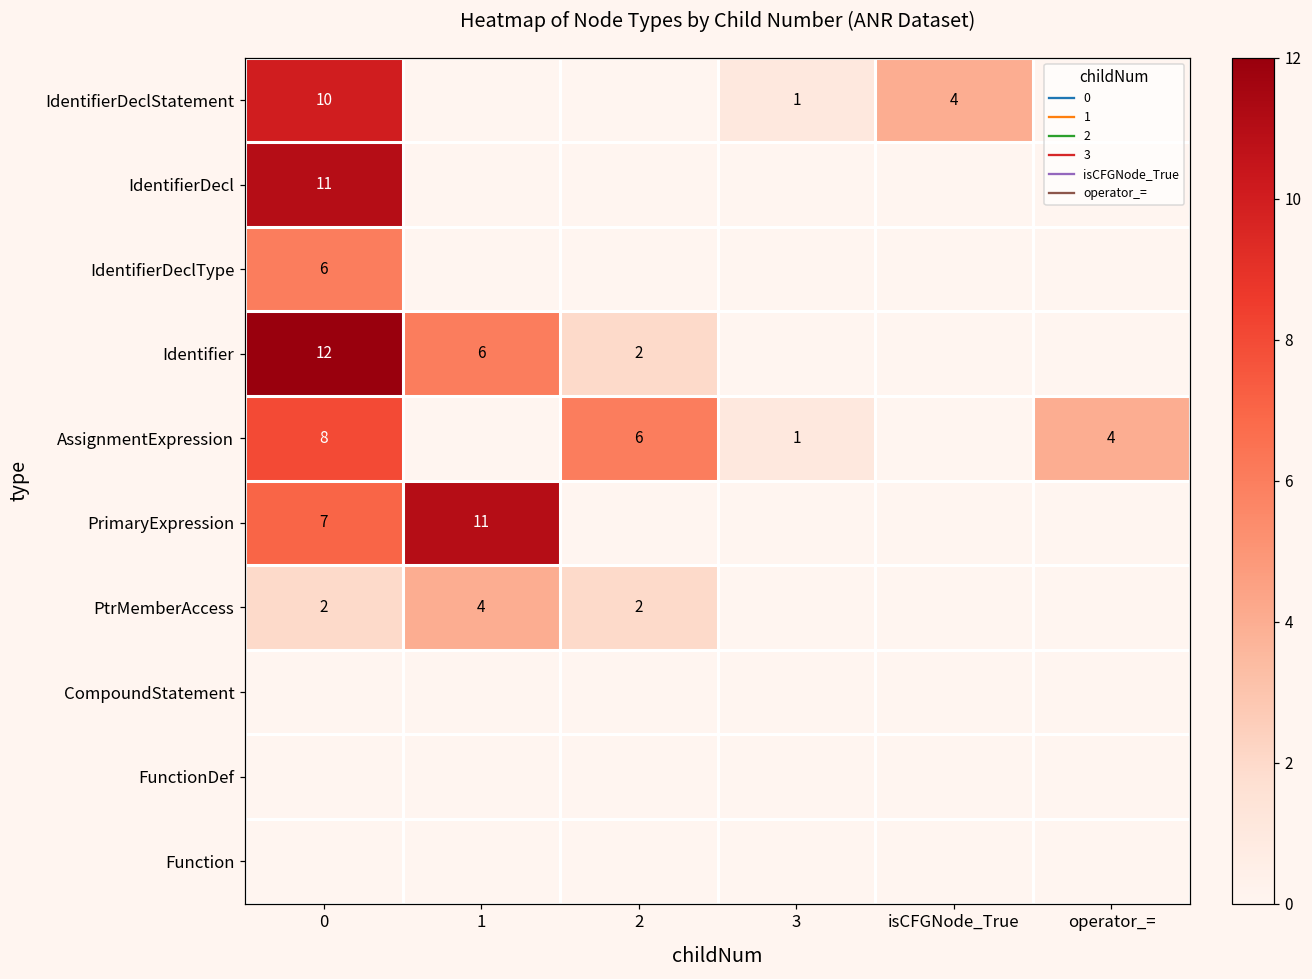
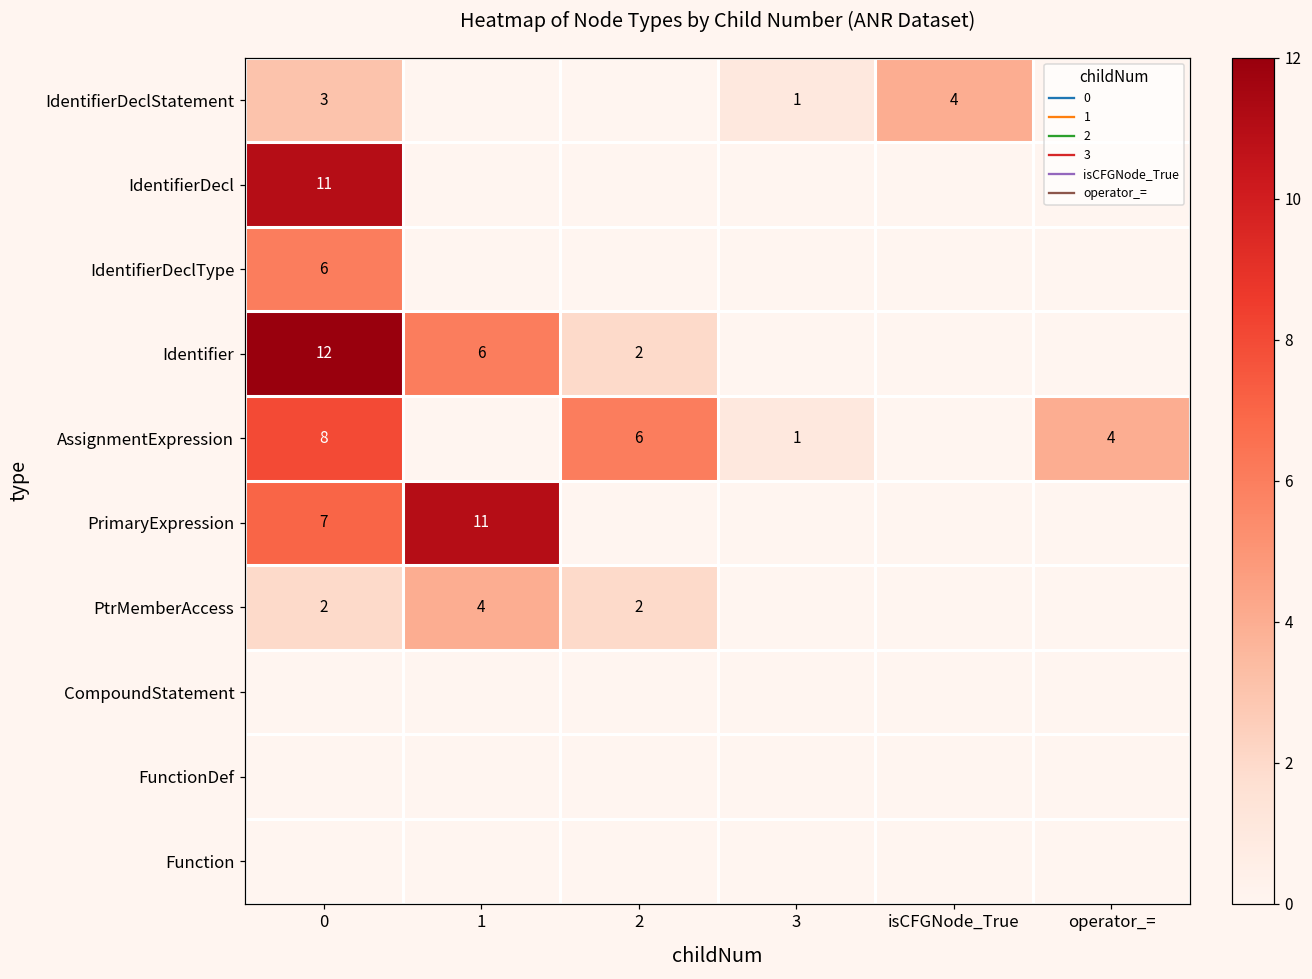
IdentifierDeclStatement, 0: 10 -> 3
